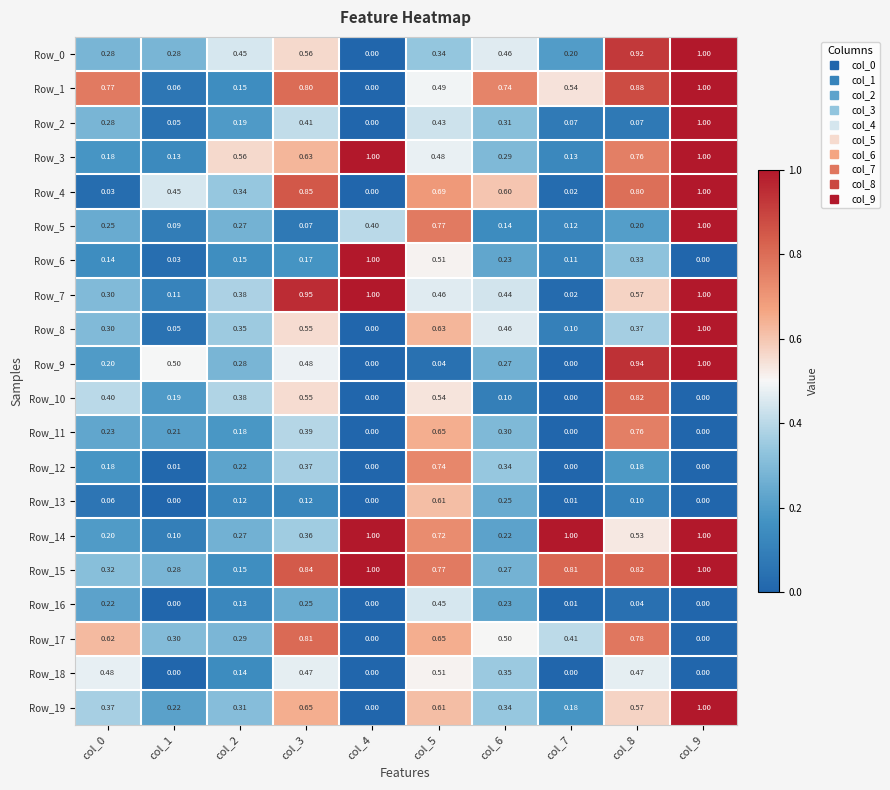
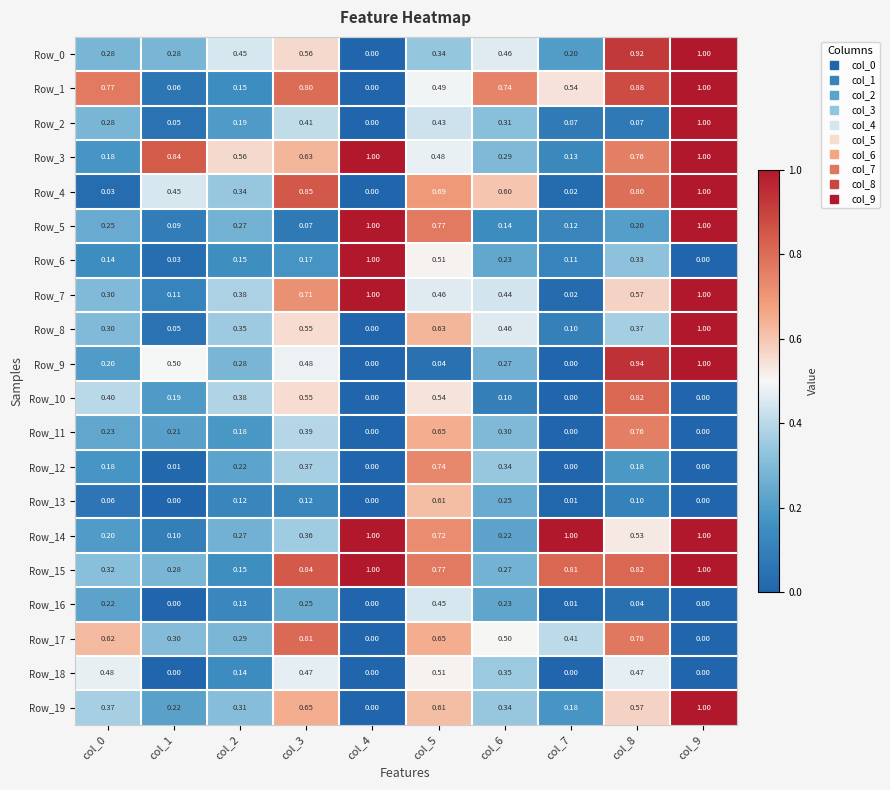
Row_3, col_1: 0.13 -> 0.84
Row_5, col_4: 0.40 -> 1.00
Row_7, col_3: 0.95 -> 0.71
